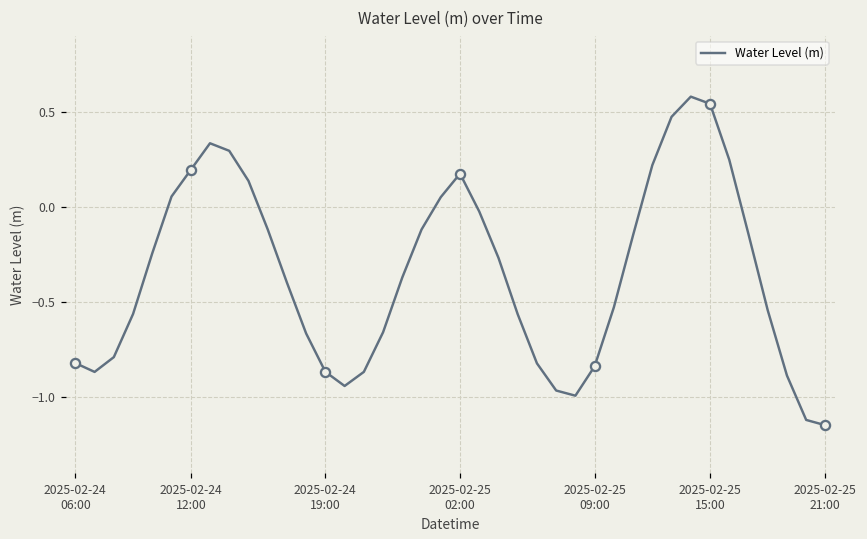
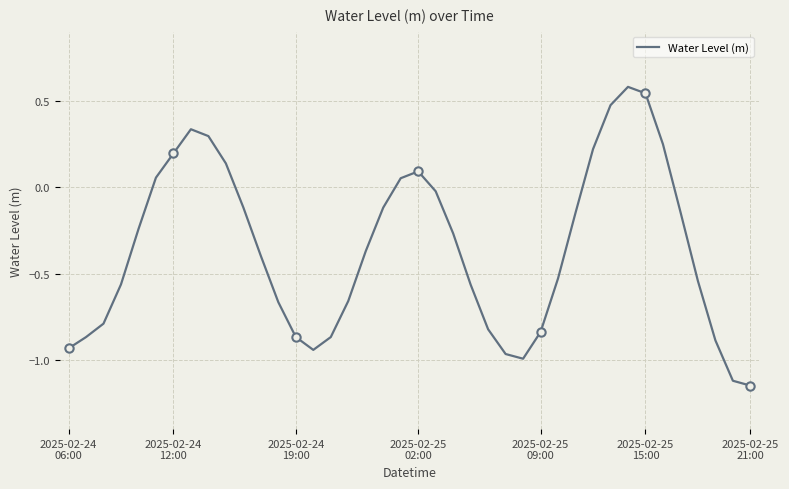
Water Level (m), 2025-02-24 06:00: -0.82 -> -0.93
Water Level (m), 2025-02-25 02:00: 0.18 -> 0.09
